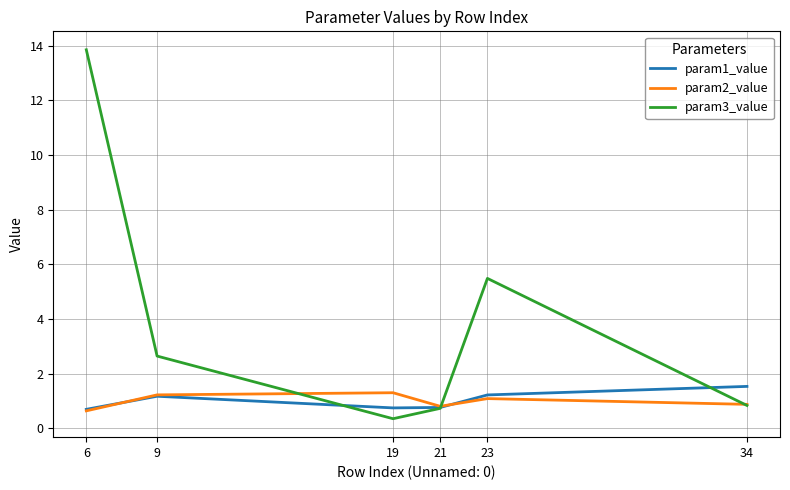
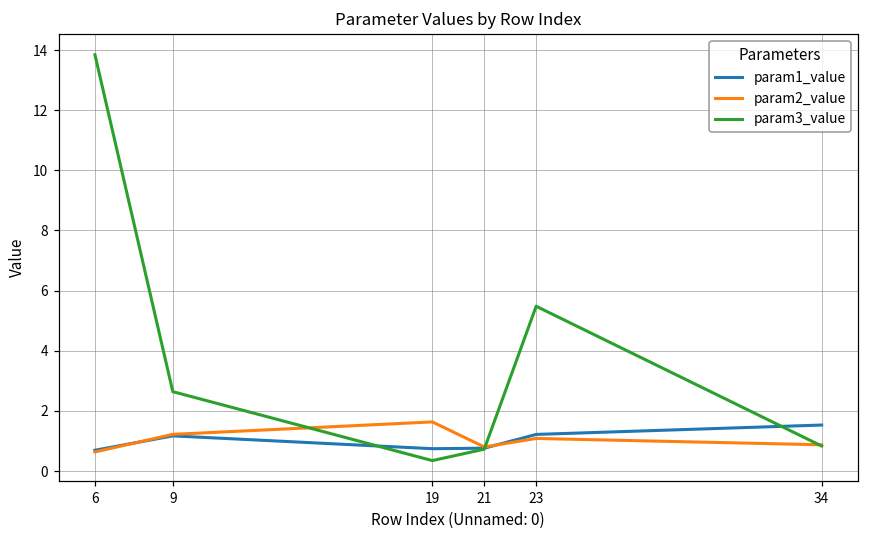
param2_value, 19: 1.3 -> 1.6
